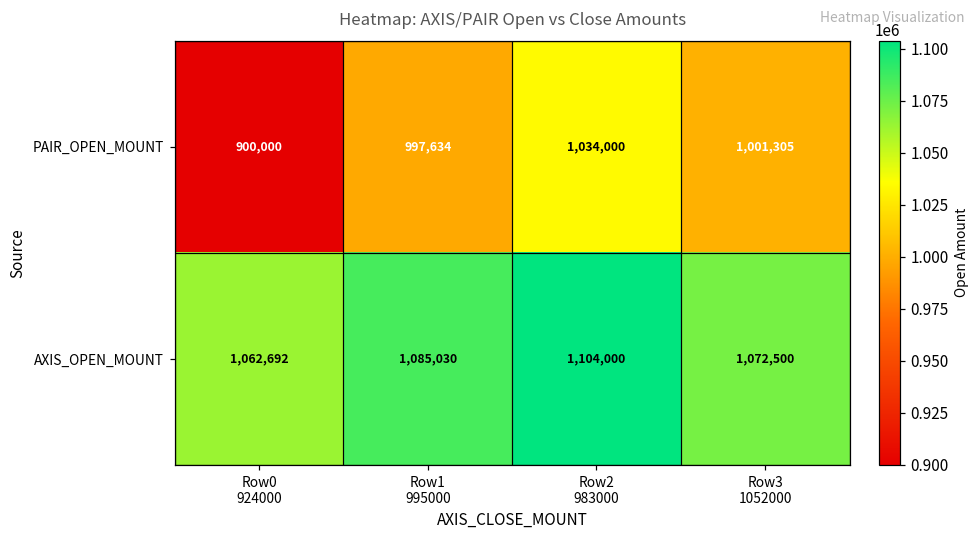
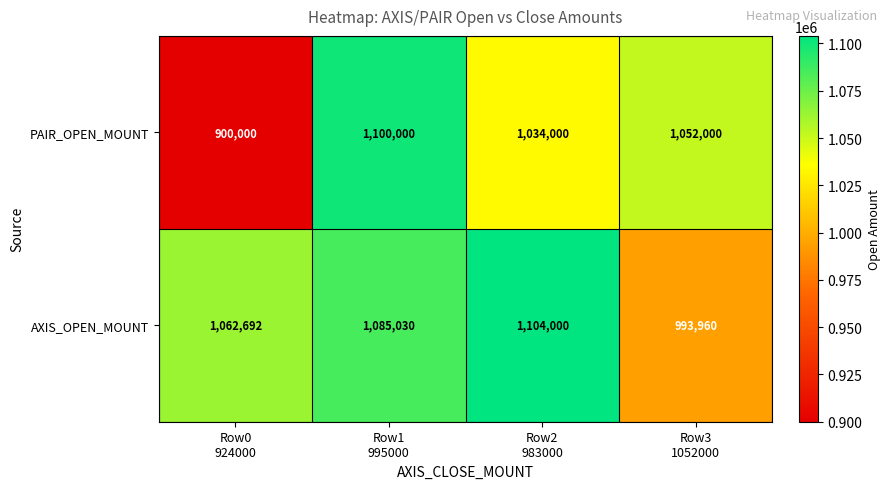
PAIR_OPEN_MOUNT, Row1 995000: 997,634 -> 1,100,000
PAIR_OPEN_MOUNT, Row3 1052000: 1,001,305 -> 1,052,000
AXIS_OPEN_MOUNT, Row3 1052000: 1,072,500 -> 993,960
